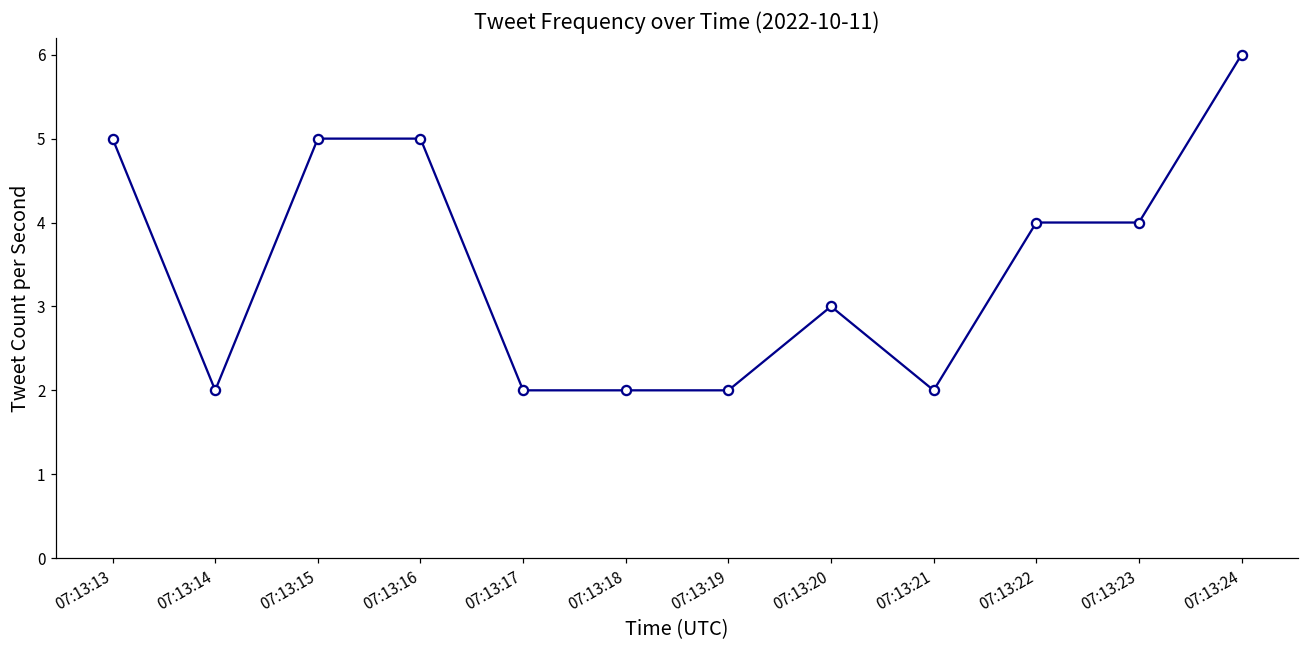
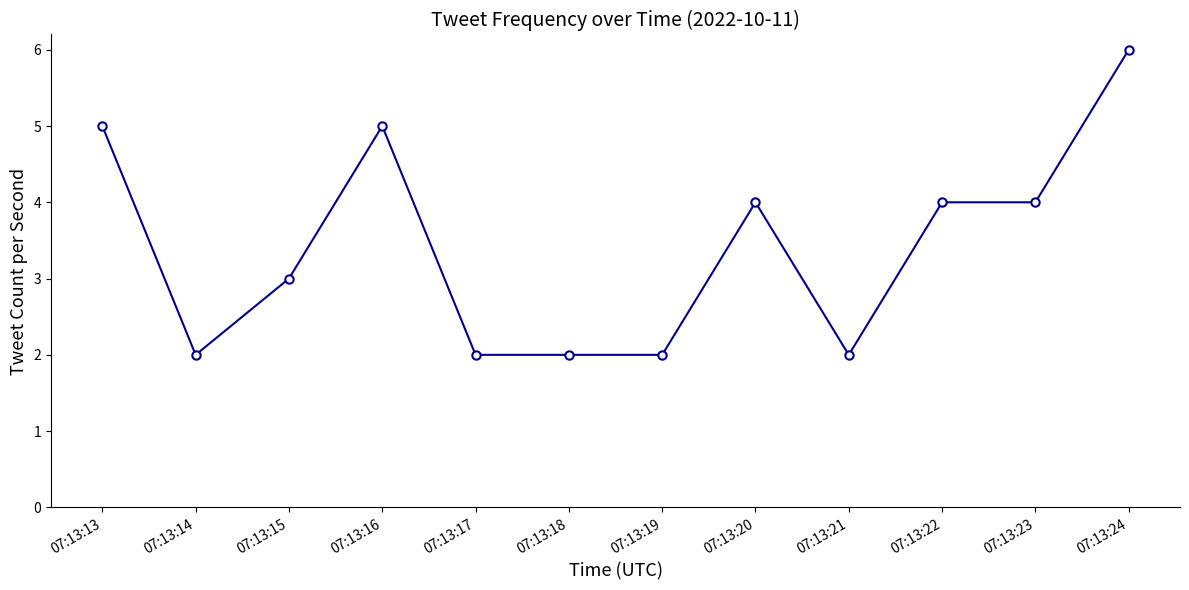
07:13:15: 5 -> 3
07:13:20: 3 -> 4
